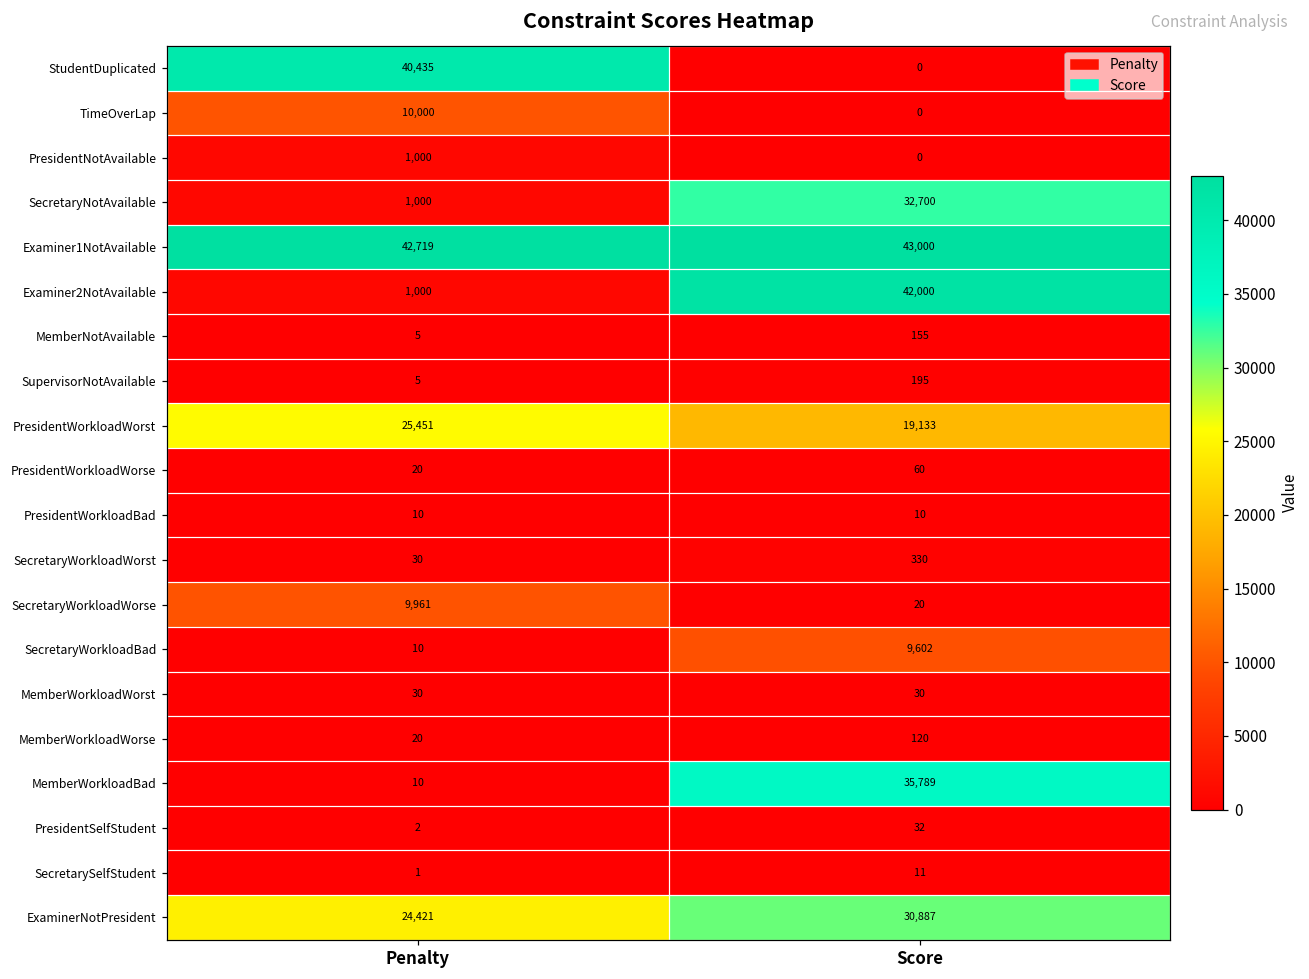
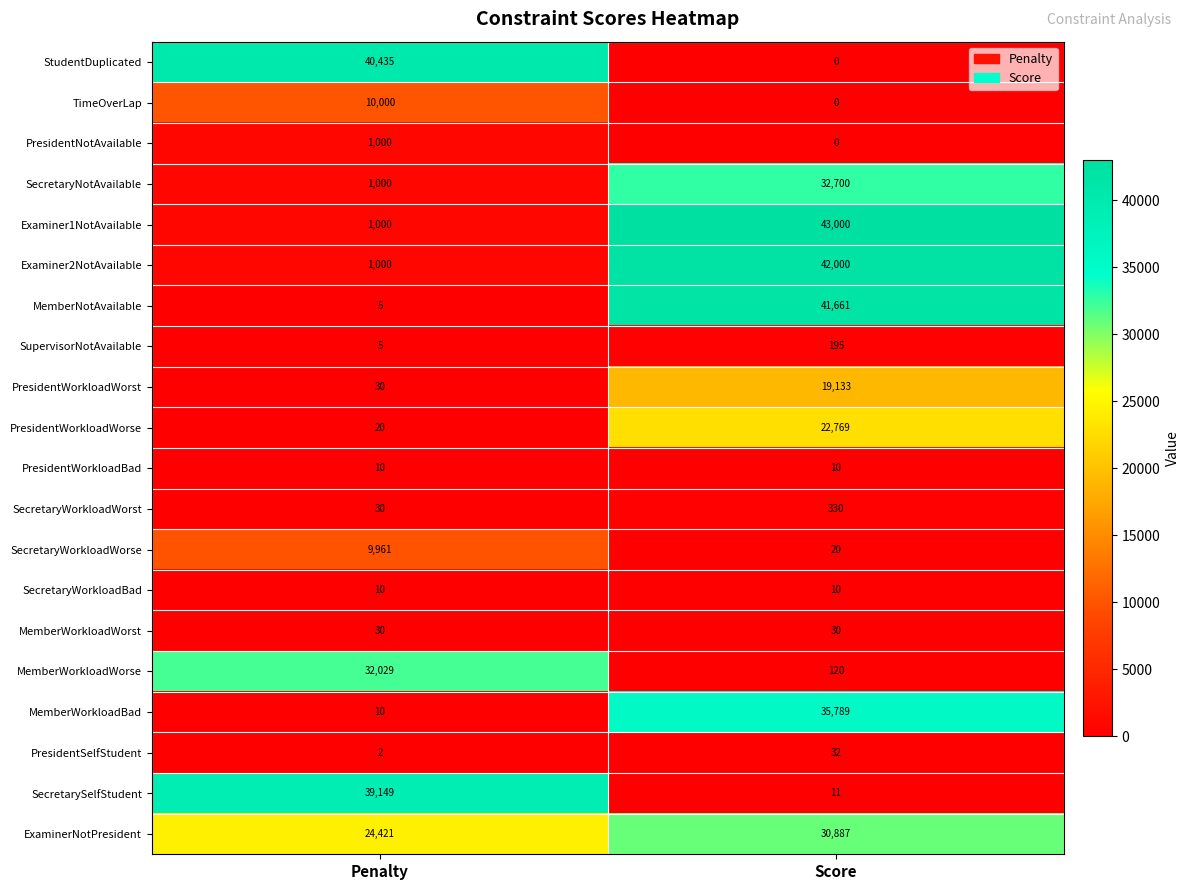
Examiner1NotAvailable, Penalty: 42,719 -> 1,000
MemberNotAvailable, Score: 155 -> 41,661
PresidentWorkloadWorst, Penalty: 25,451 -> 30
PresidentWorkloadWorse, Score: 60 -> 22,769
SecretaryWorkloadBad, Score: 9,602 -> 10
MemberWorkloadWorse, Penalty: 20 -> 32,029
SecretarySelfStudent, Penalty: 1 -> 39,149
